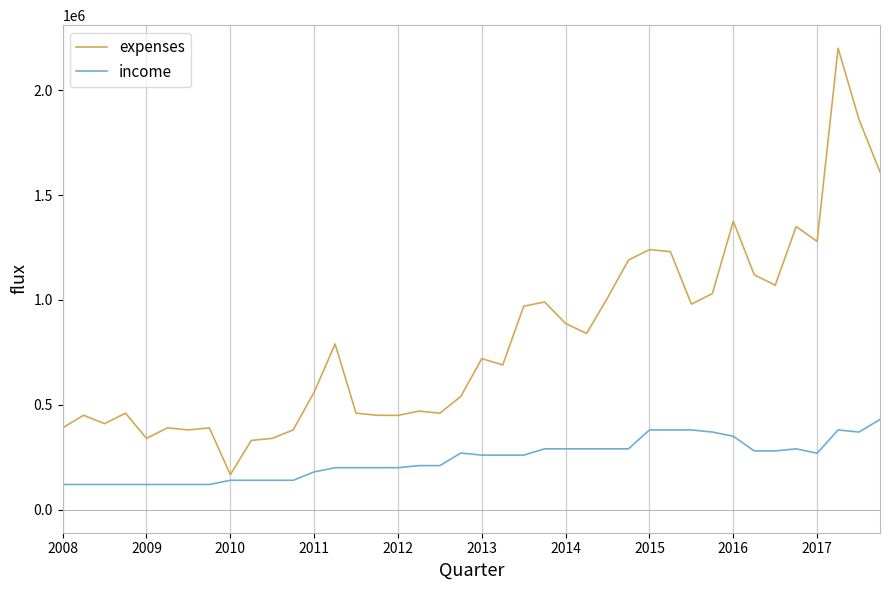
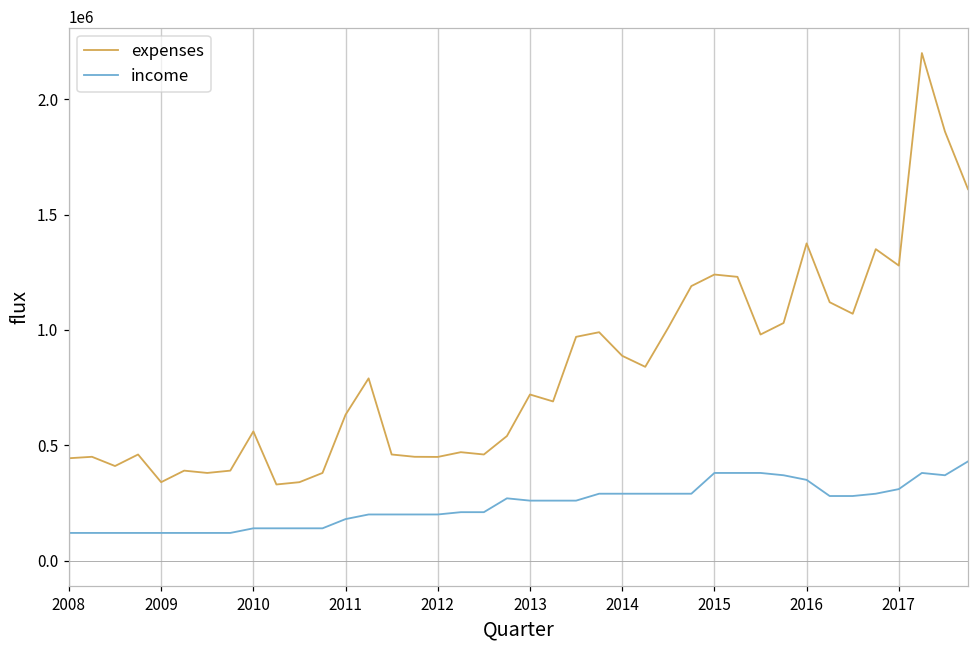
expenses, 2008: 390000 -> 440000
expenses, 2010: 170000 -> 560000
expenses, 2011: 560000 -> 630000
income, 2017: 270000 -> 310000
